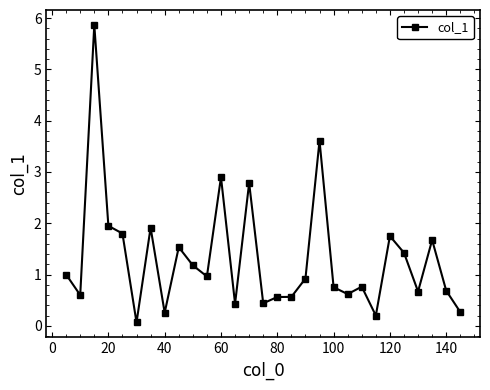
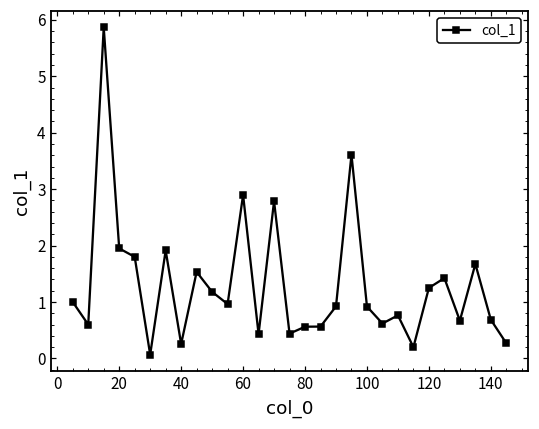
100: 0.8 -> 0.9
120: 1.8 -> 1.3
